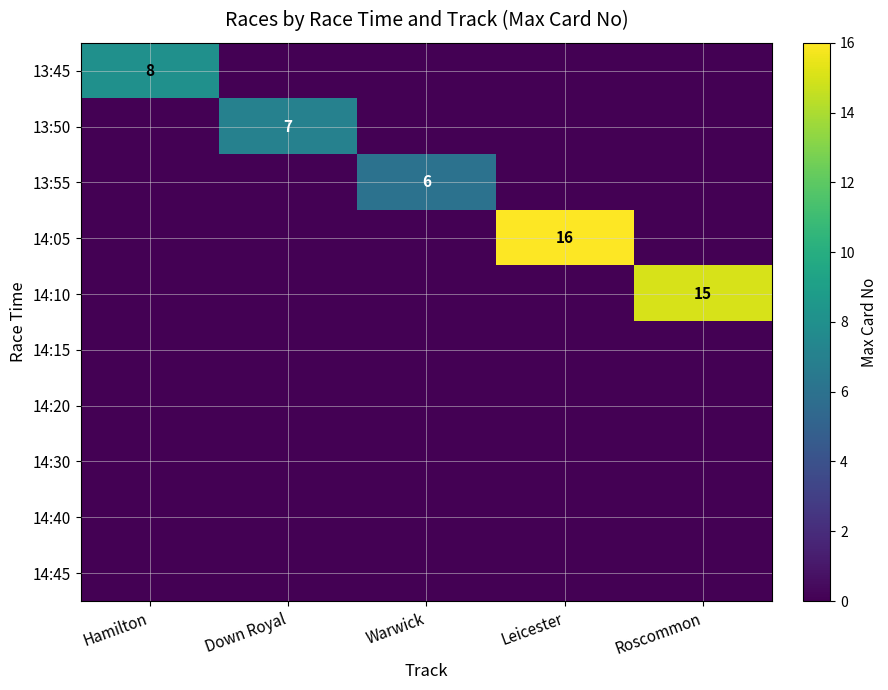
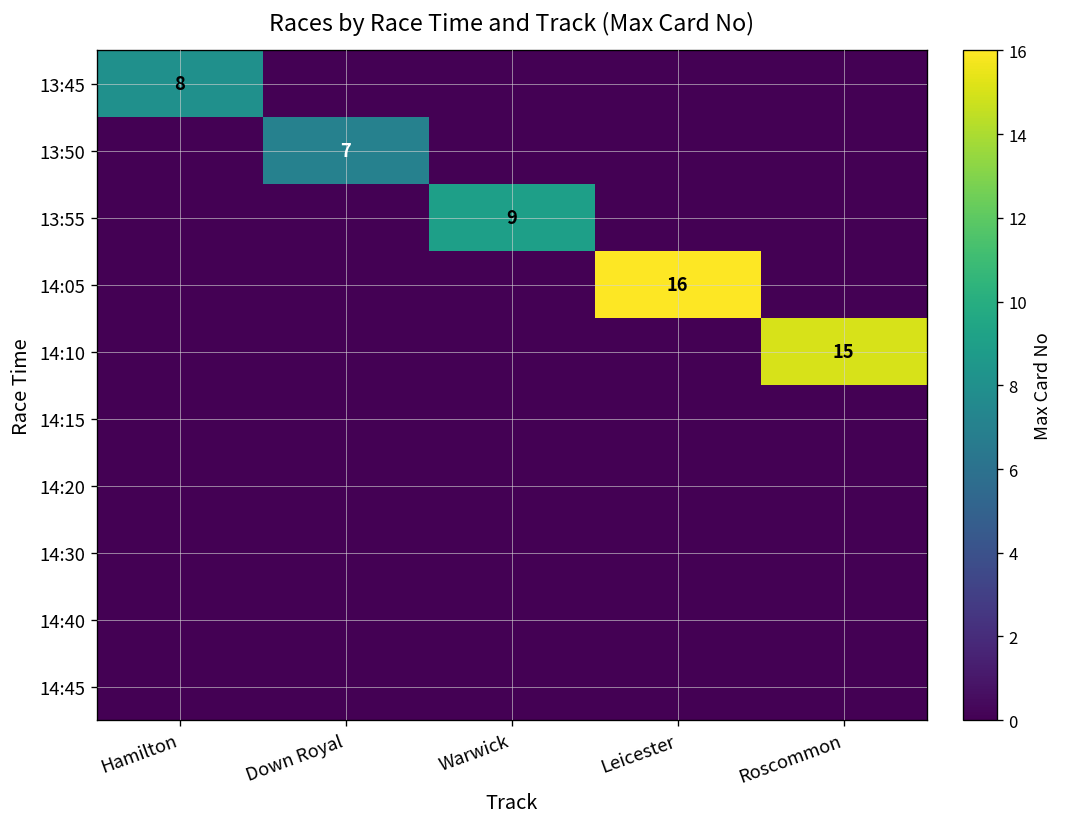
13:55, Warwick: 6 -> 9
